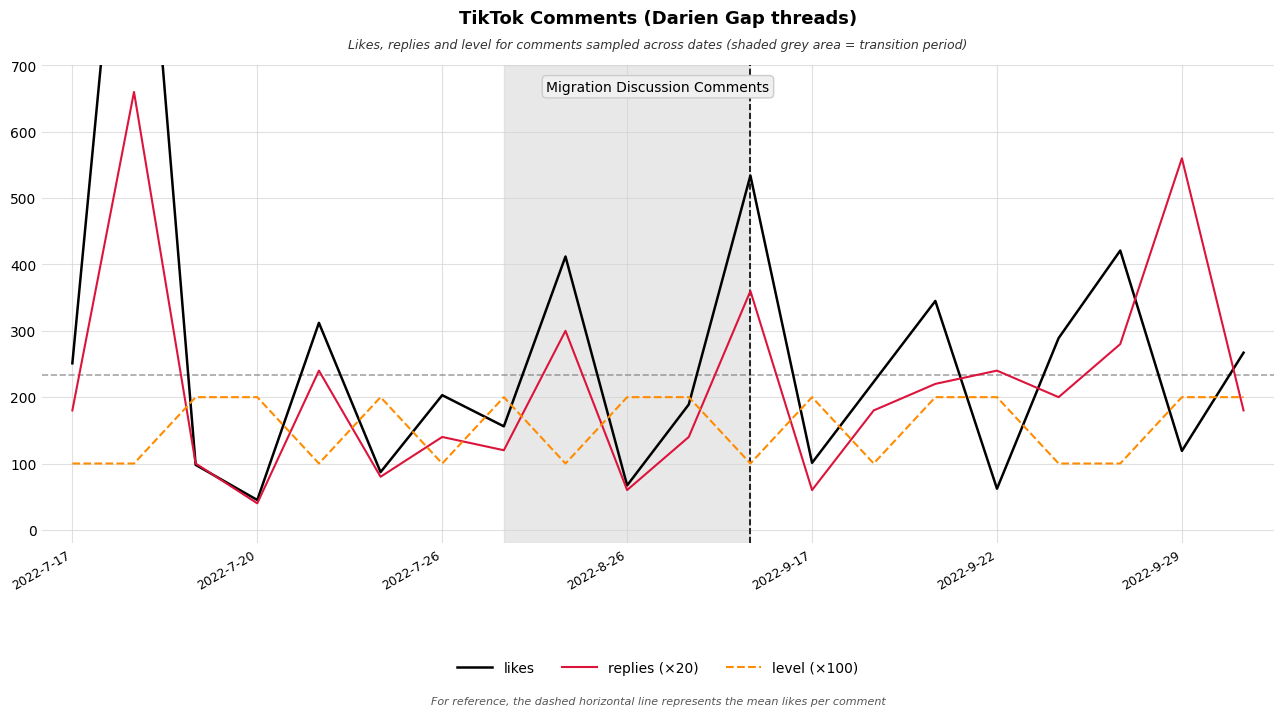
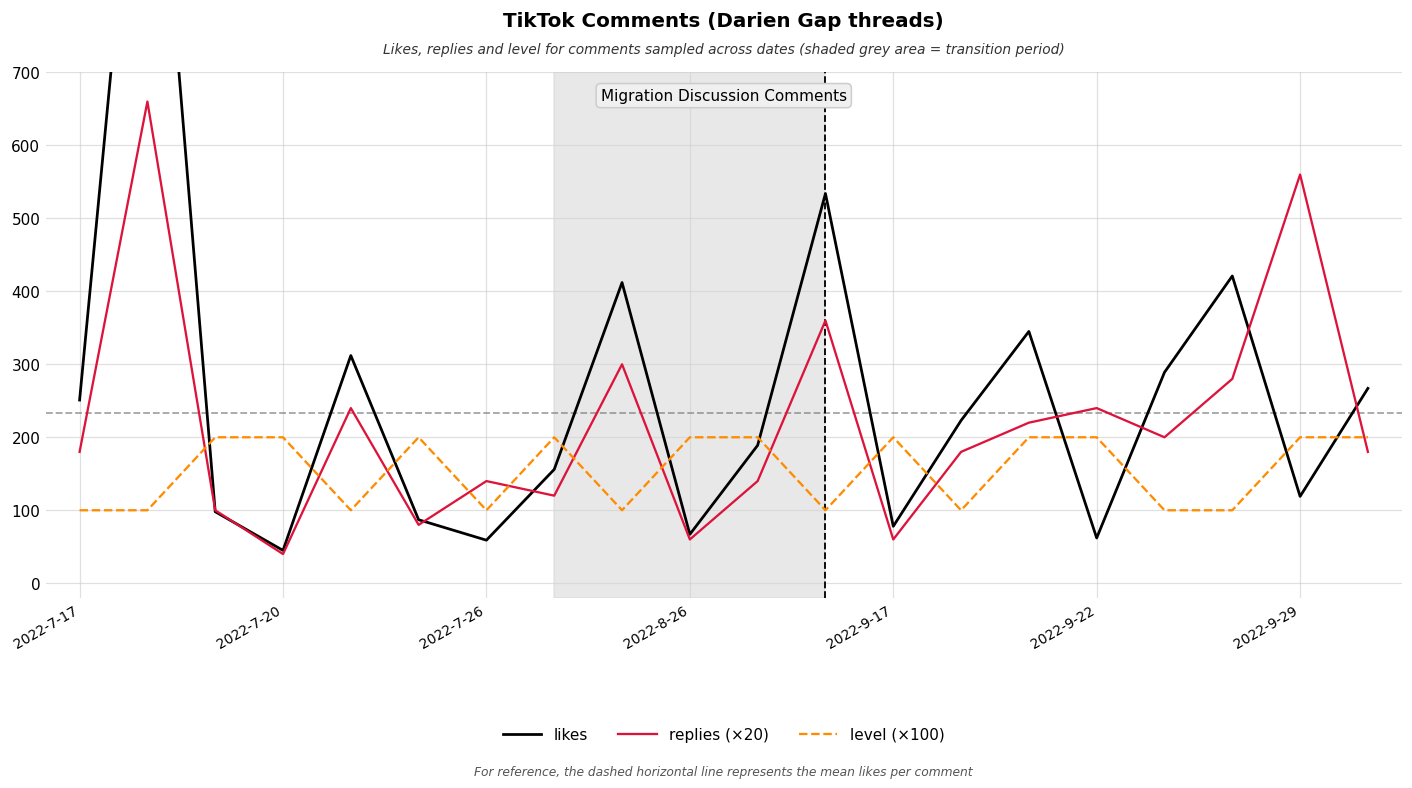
likes, 2022-7-26: 200 -> 60
likes, 2022-9-17: 100 -> 80
